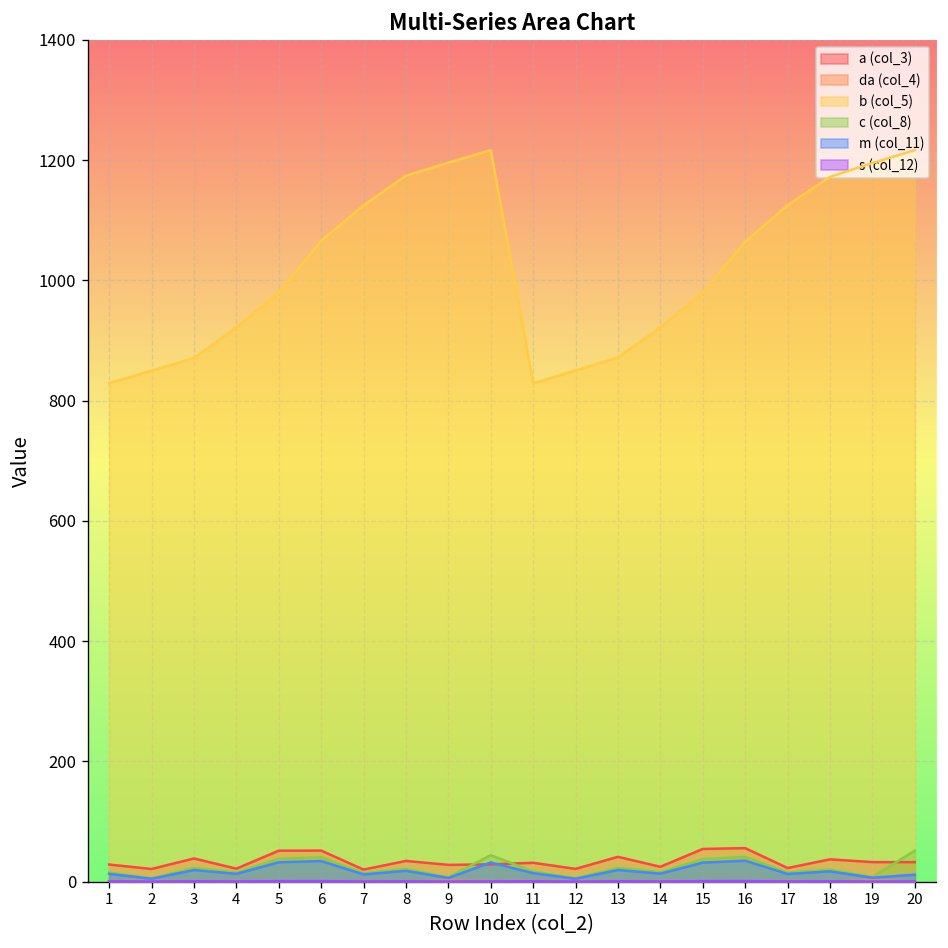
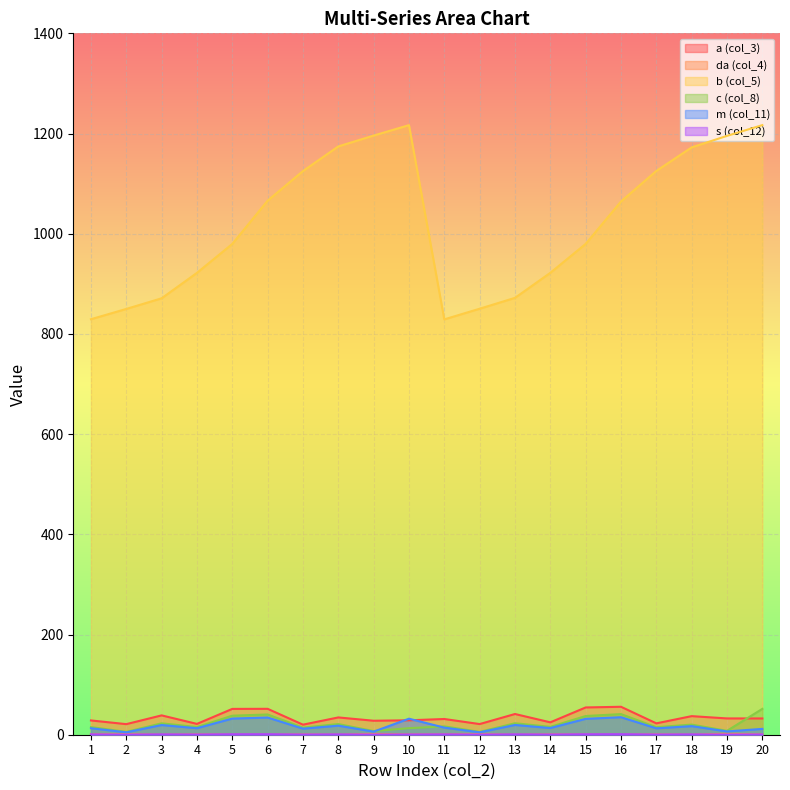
c (col_8), 10: 40 -> 10
